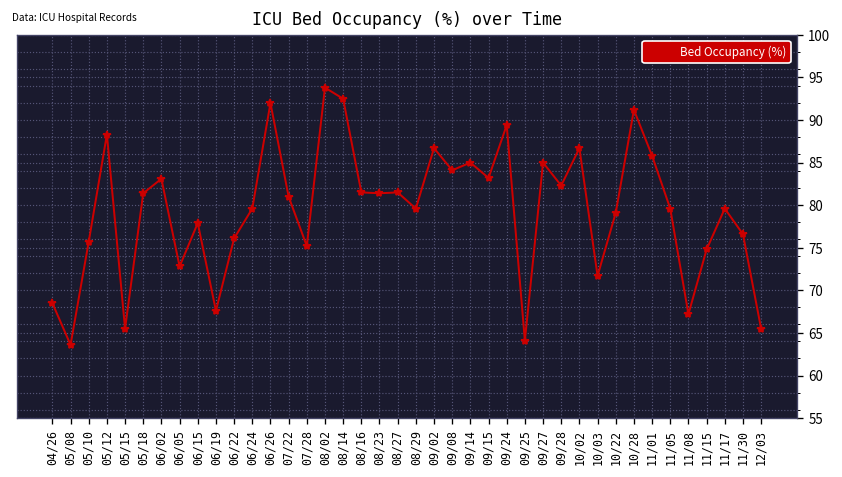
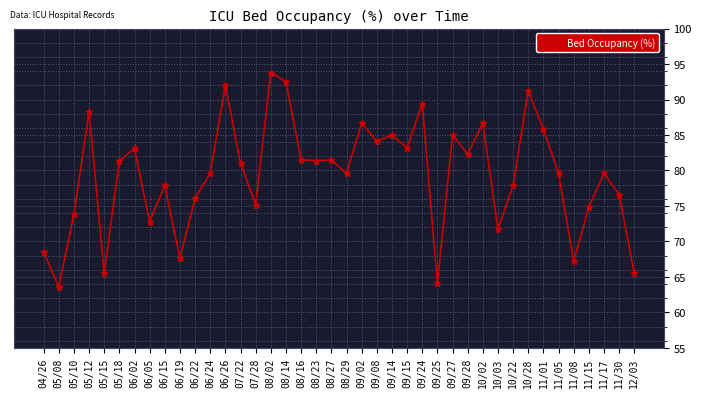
05/10: 76 -> 74
10/22: 79 -> 78
